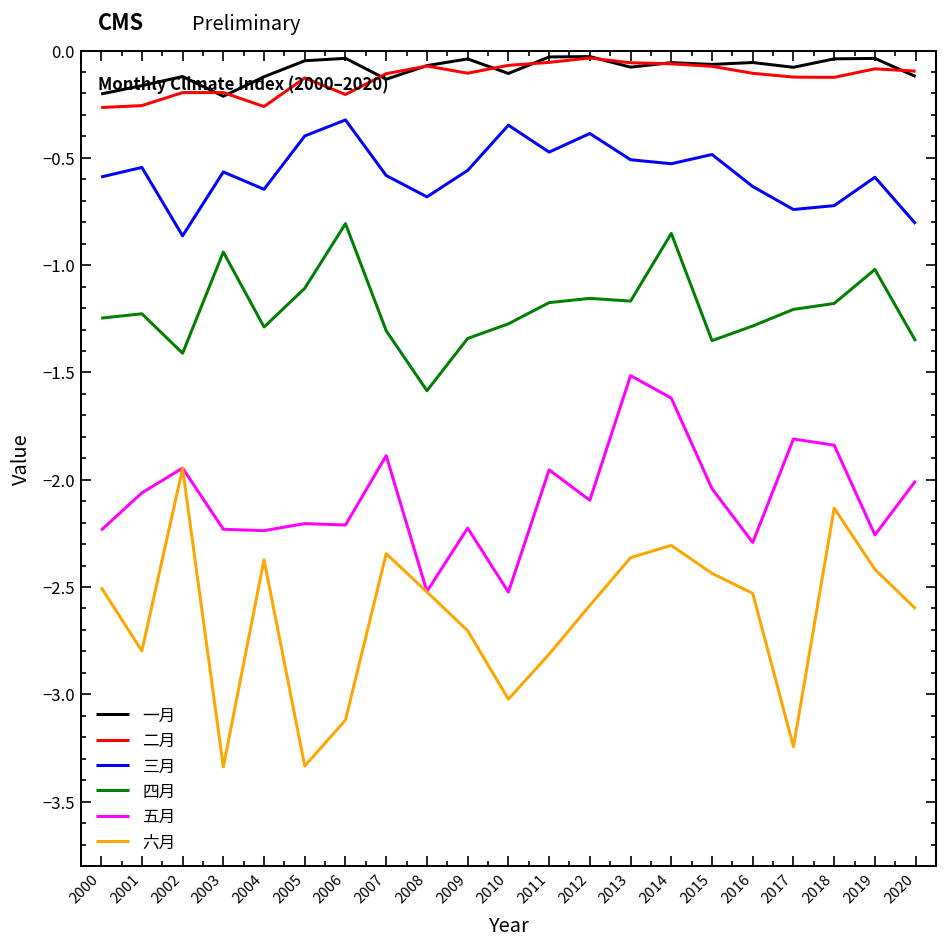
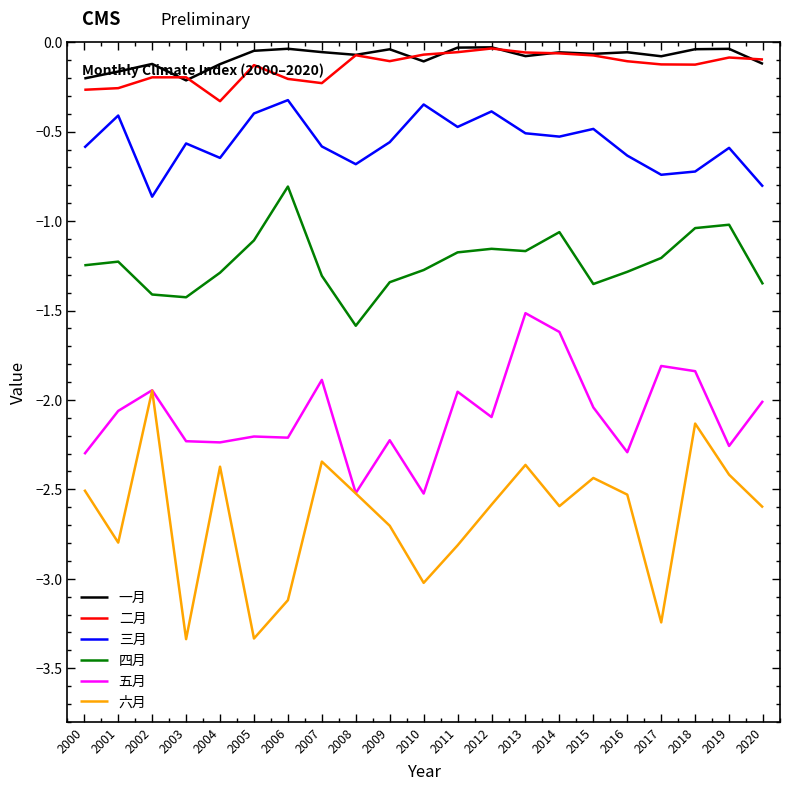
五月, 2000: -2.24 -> -2.30
三月, 2001: -0.54 -> -0.41
四月, 2003: -0.94 -> -1.43
二月, 2004: -0.26 -> -0.33
一月, 2007: -0.13 -> -0.05
二月, 2007: -0.11 -> -0.23
四月, 2014: -0.85 -> -1.06
六月, 2014: -2.31 -> -2.59
四月, 2018: -1.18 -> -1.04
